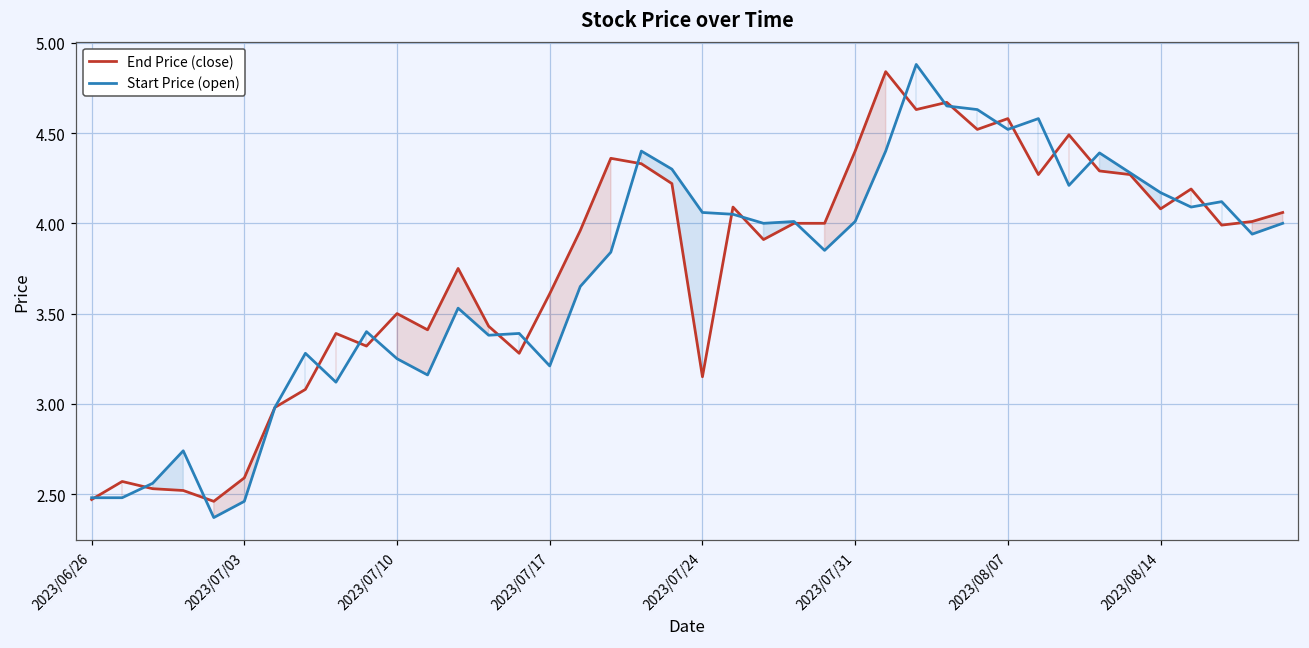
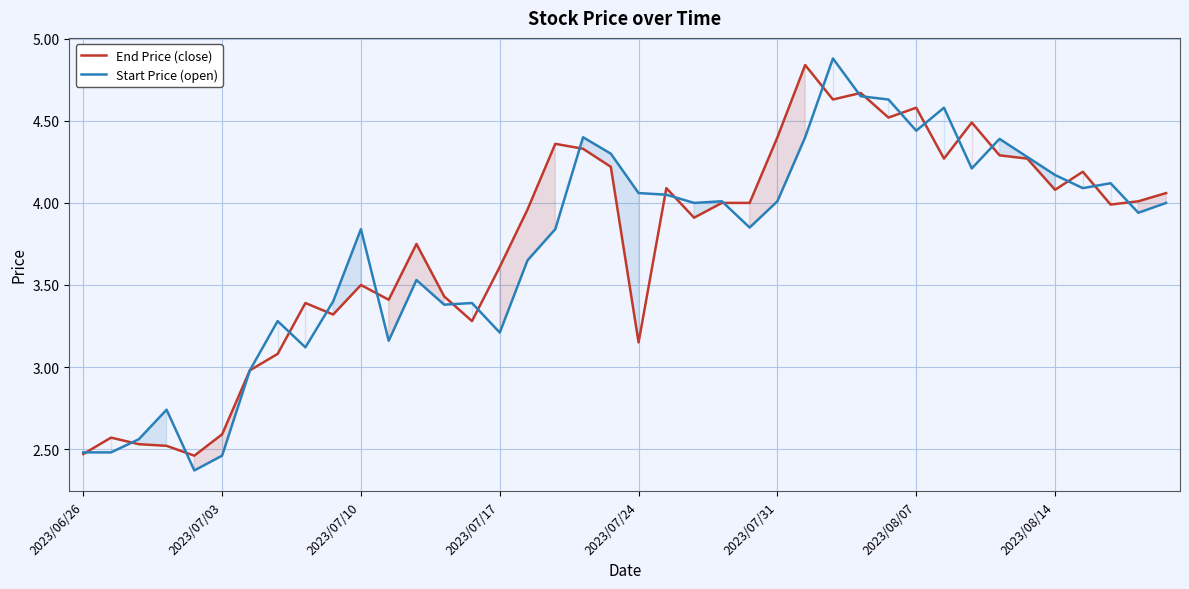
Start Price (open), 2023/07/10: 3.25 -> 3.84
Start Price (open), 2023/08/07: 4.52 -> 4.44
